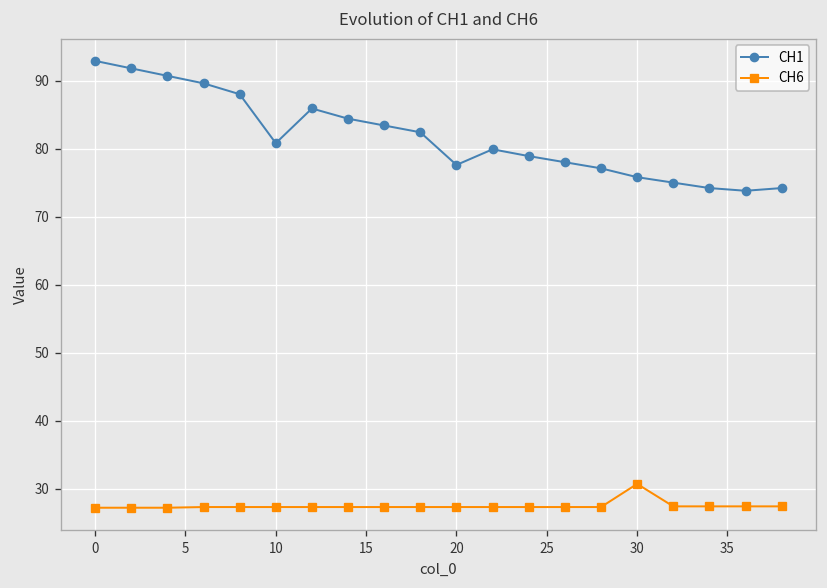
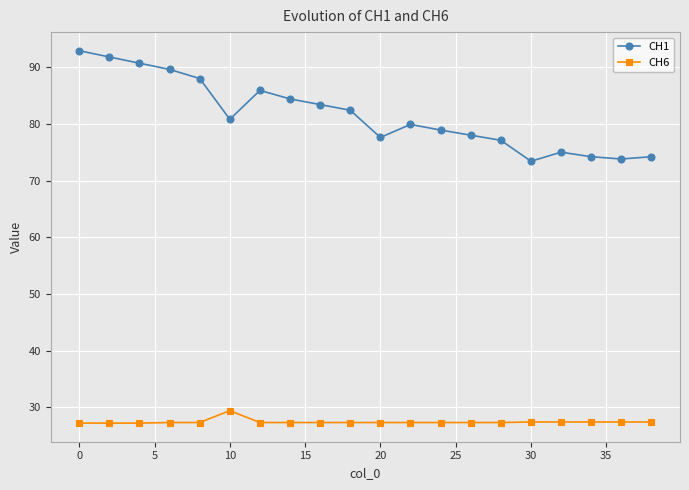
CH6, 10: 27 -> 29
CH1, 30: 76 -> 73
CH6, 30: 31 -> 27
